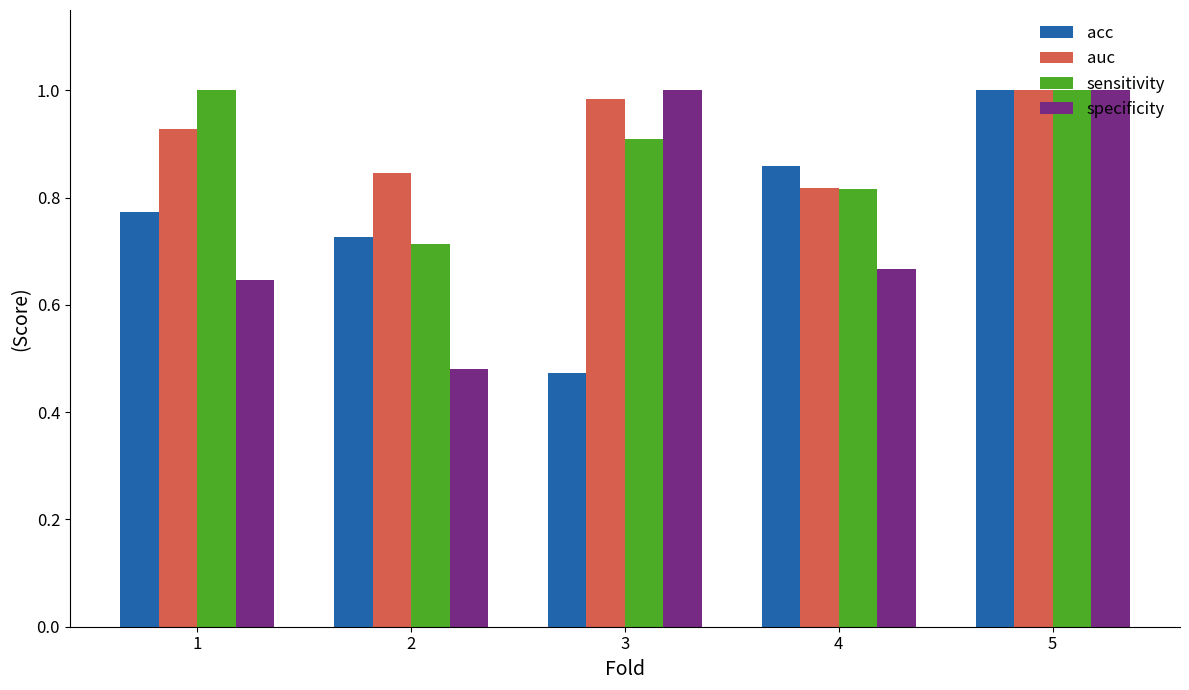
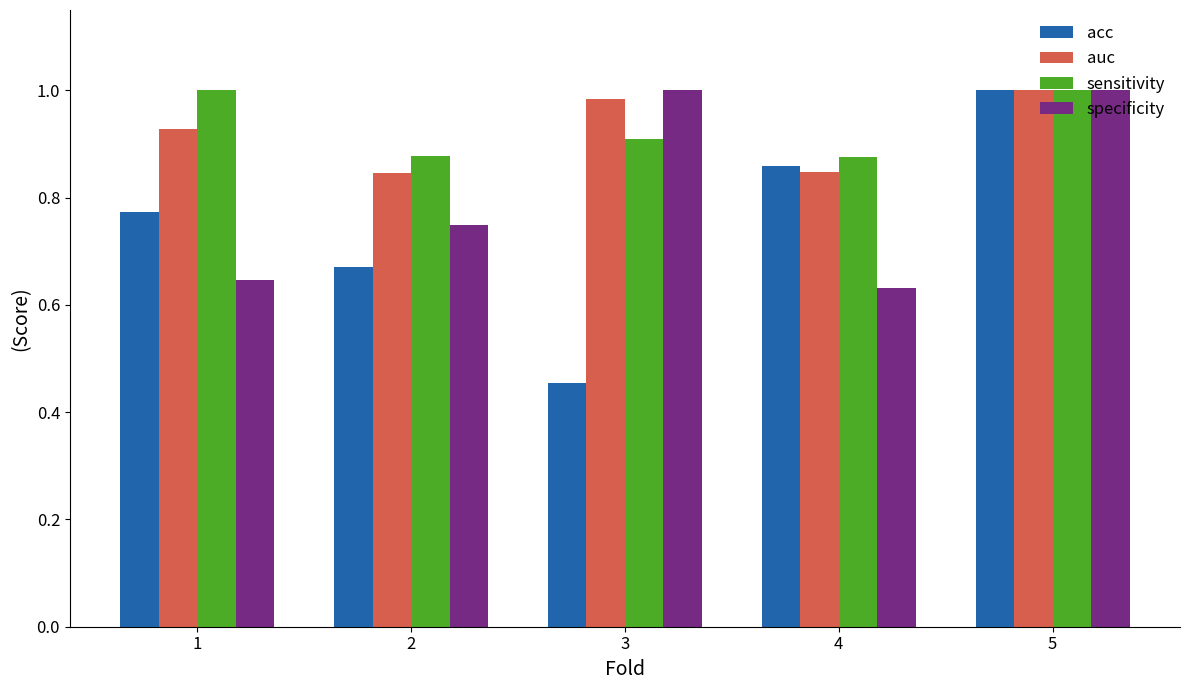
acc, 2: 0.73 -> 0.67
sensitivity, 2: 0.71 -> 0.88
specificity, 2: 0.48 -> 0.75
acc, 3: 0.47 -> 0.45
auc, 4: 0.82 -> 0.85
sensitivity, 4: 0.82 -> 0.88
specificity, 4: 0.67 -> 0.63
